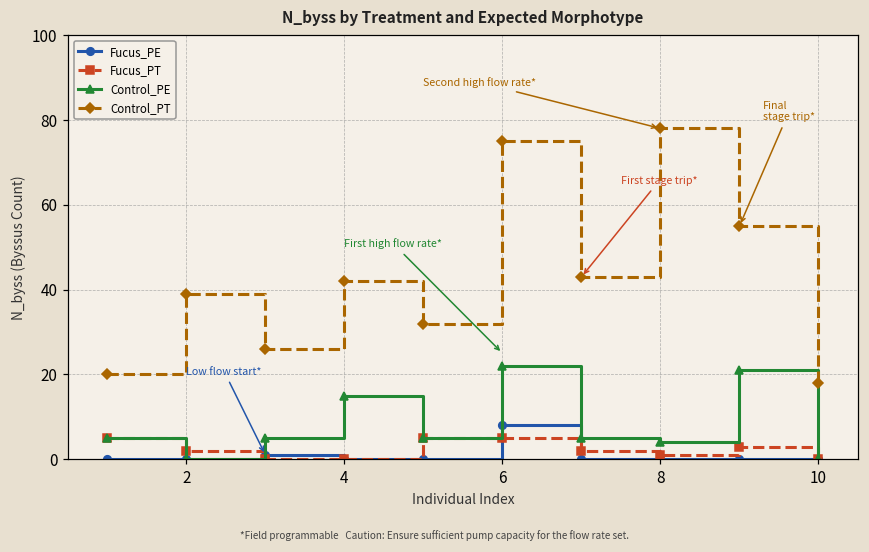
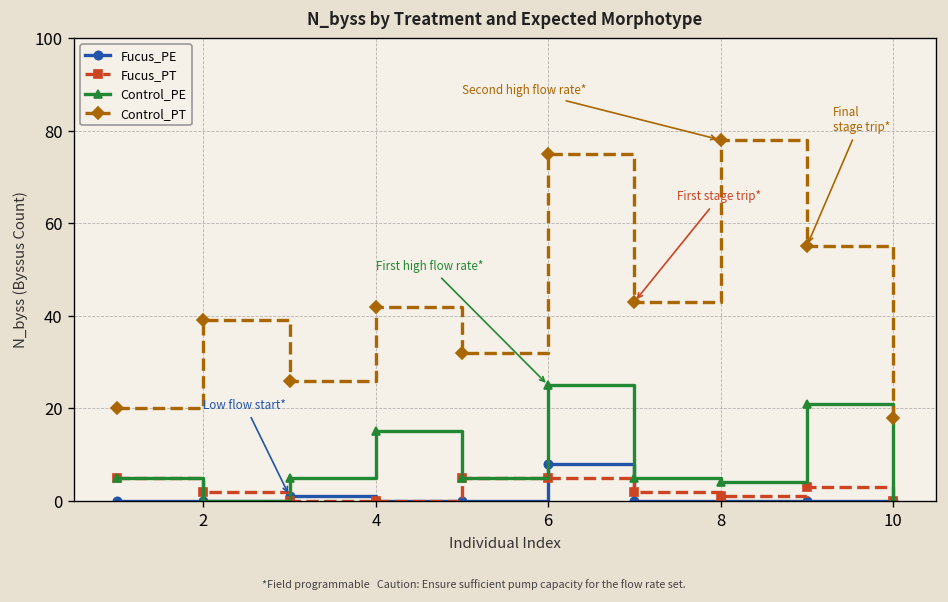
Control_PE, 6: 22 -> 25
